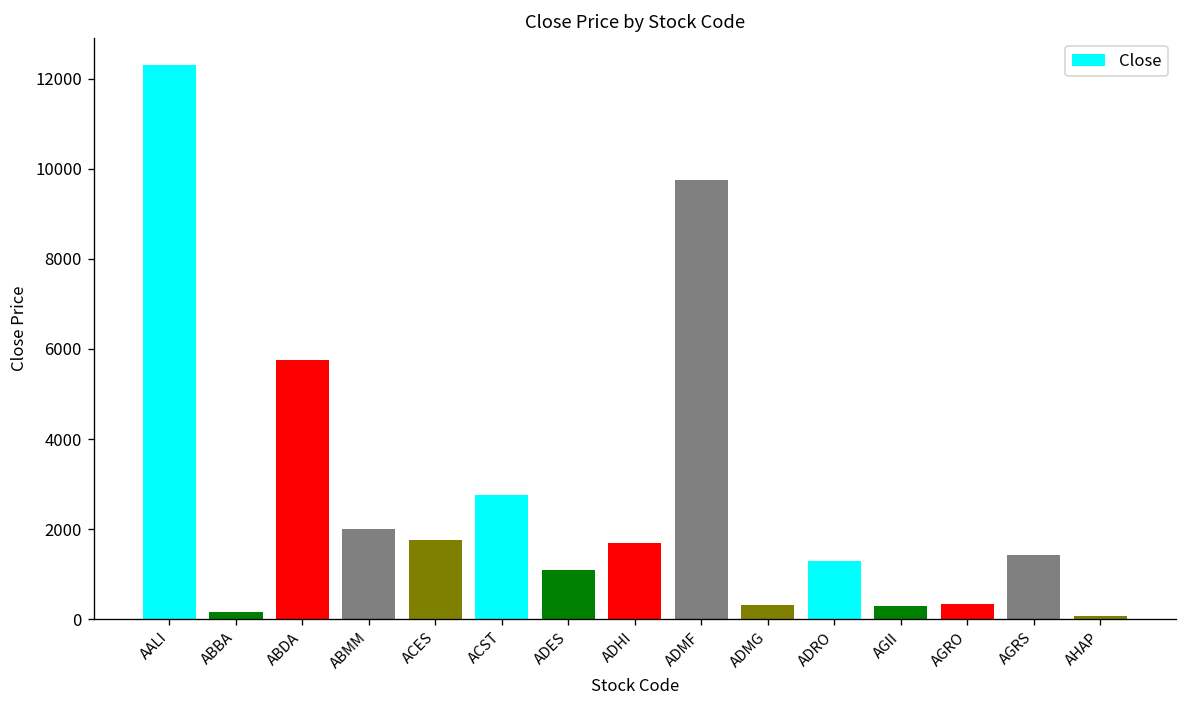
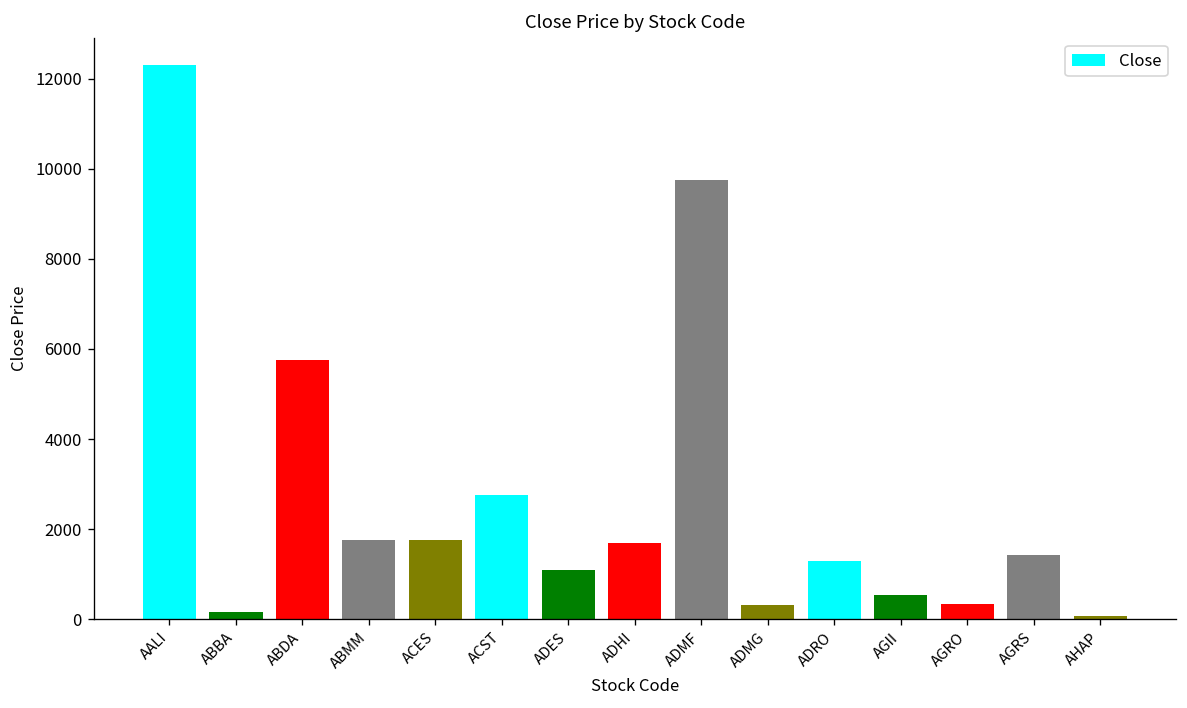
ABMM: 2000 -> 1800
AGII: 300 -> 500
